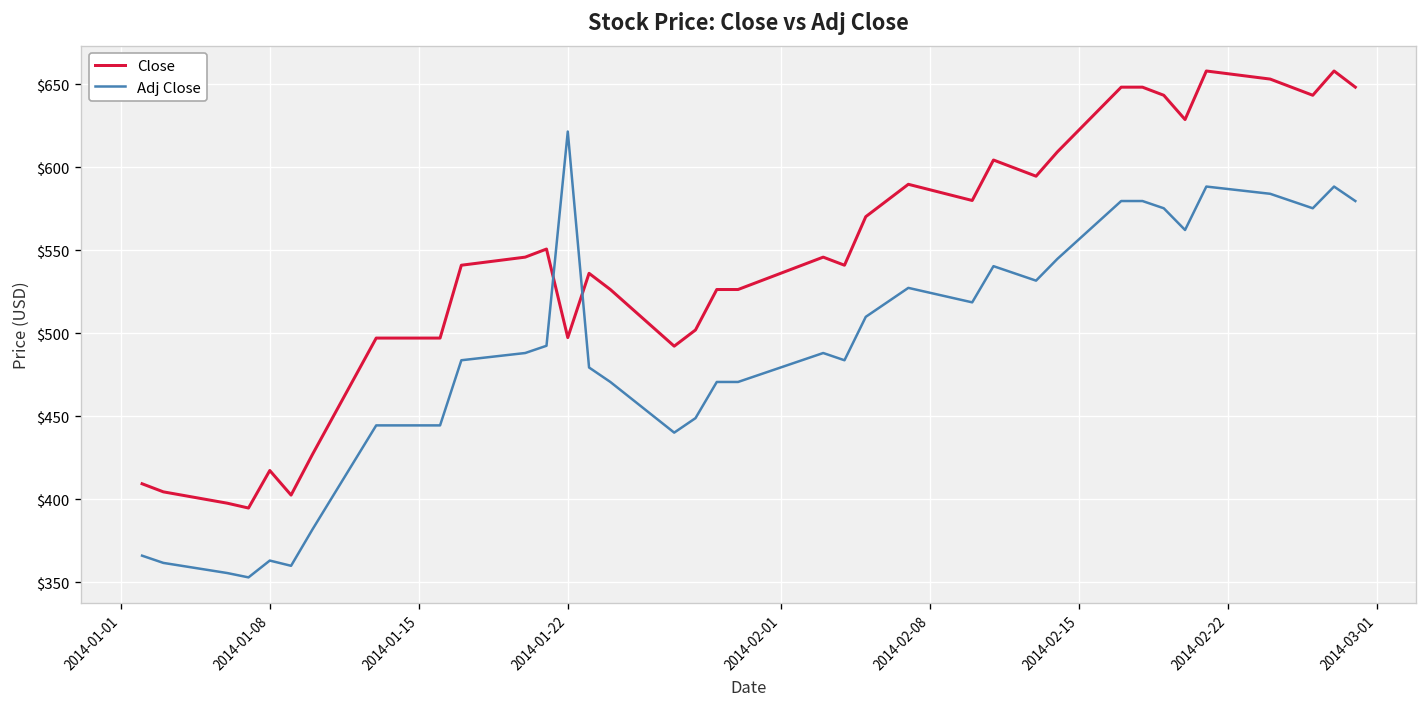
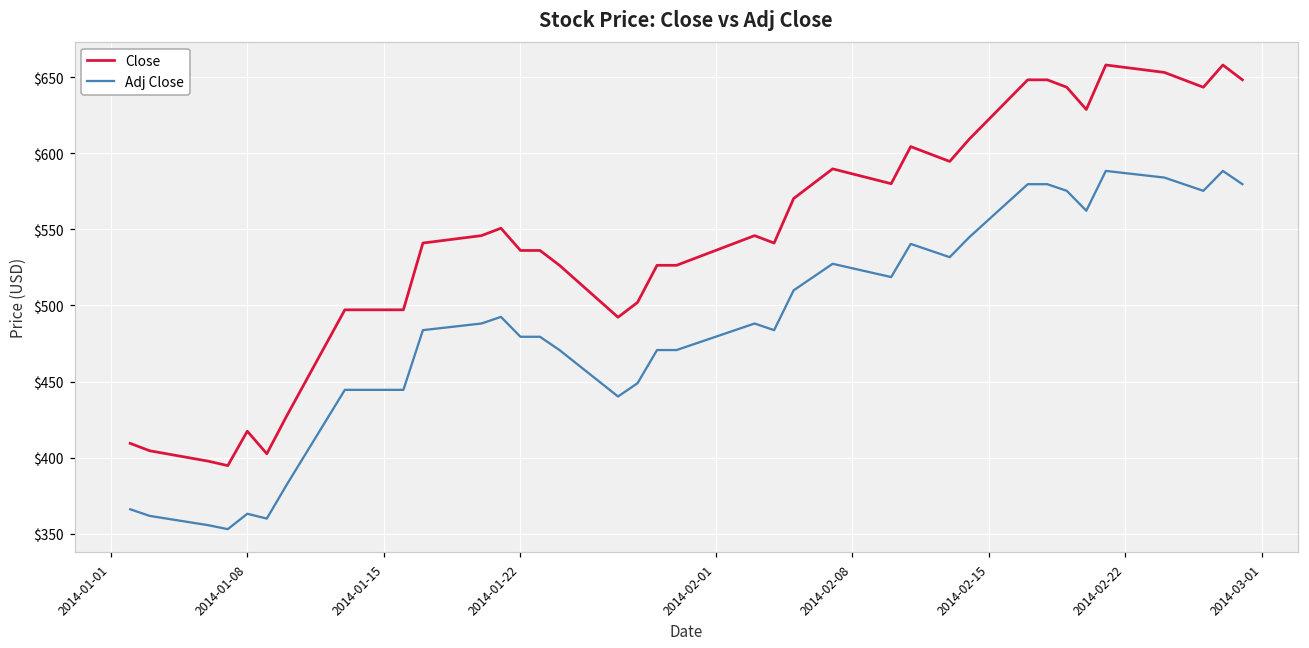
Close, 2014-01-22: $497 -> $536
Adj Close, 2014-01-22: $621 -> $479
